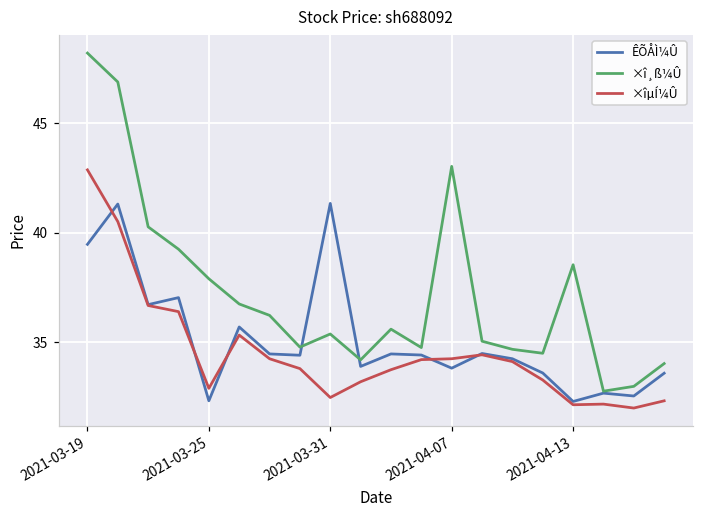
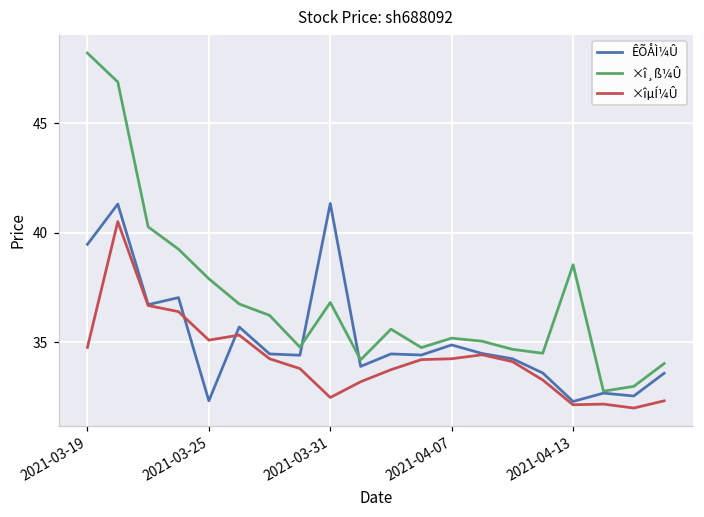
×îµÍ¼Û, 2021-03-19: 42.9 -> 34.8
×îµÍ¼Û, 2021-03-25: 32.9 -> 35.1
×î¸ß¼Û, 2021-03-31: 35.4 -> 36.8
ÊÕÅÌ¼Û, 2021-04-07: 33.8 -> 34.9
×î¸ß¼Û, 2021-04-07: 43.0 -> 35.2
